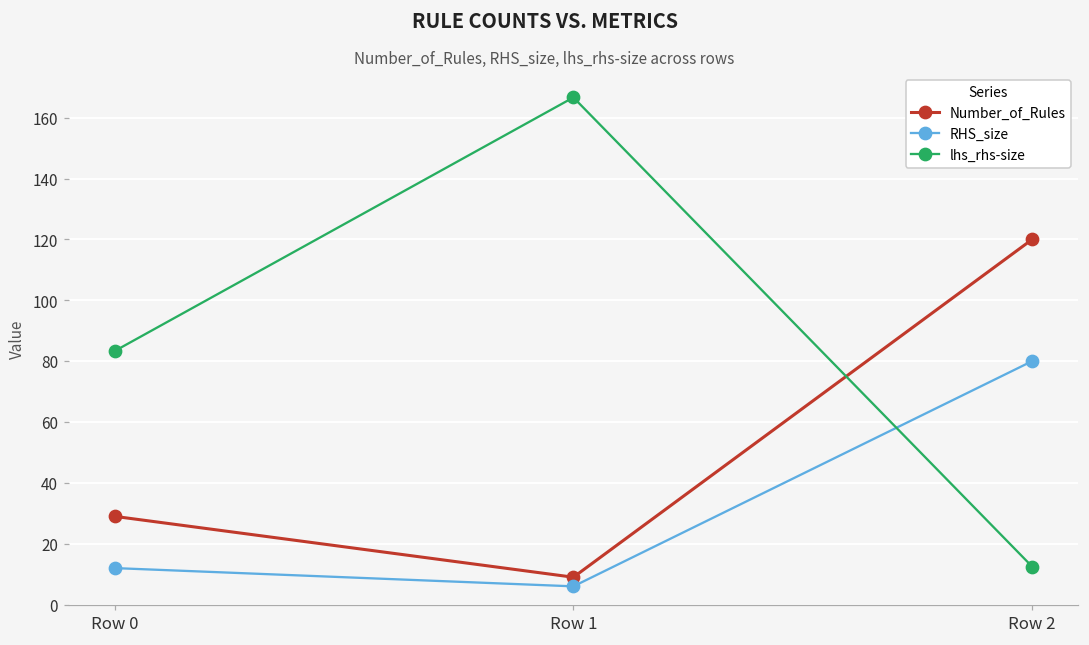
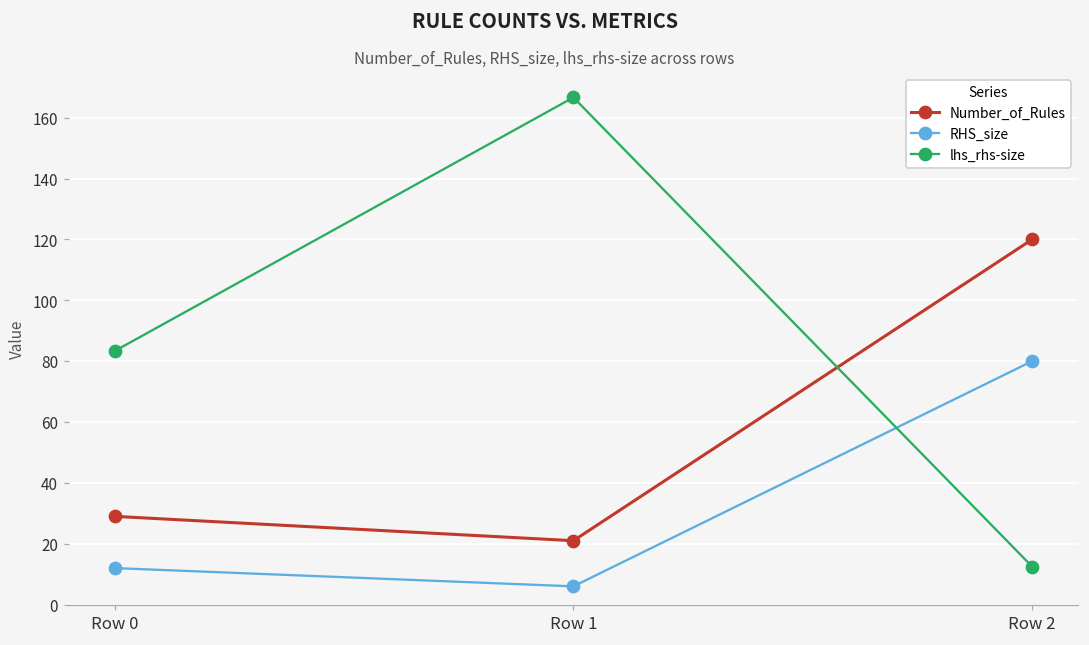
Number_of_Rules, Row 1: 9 -> 21
